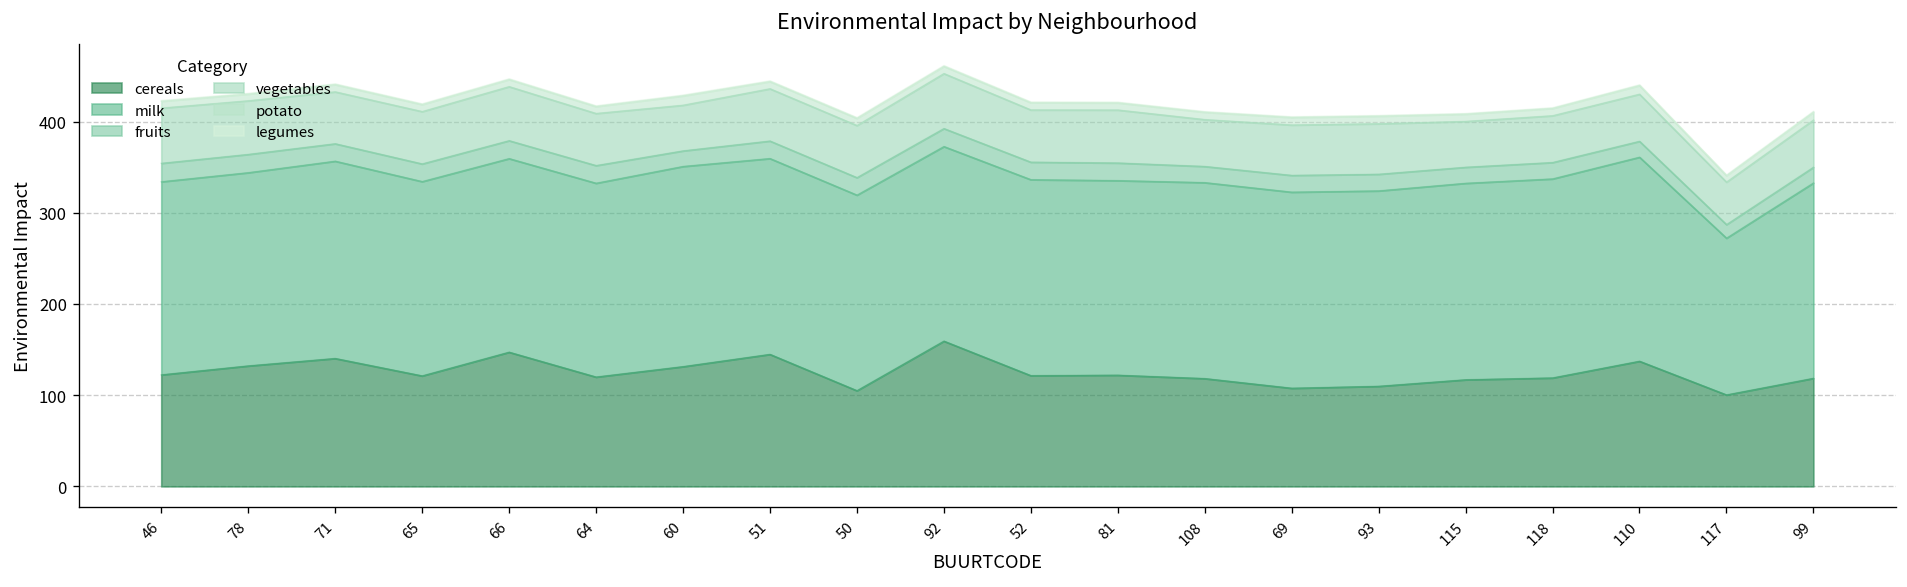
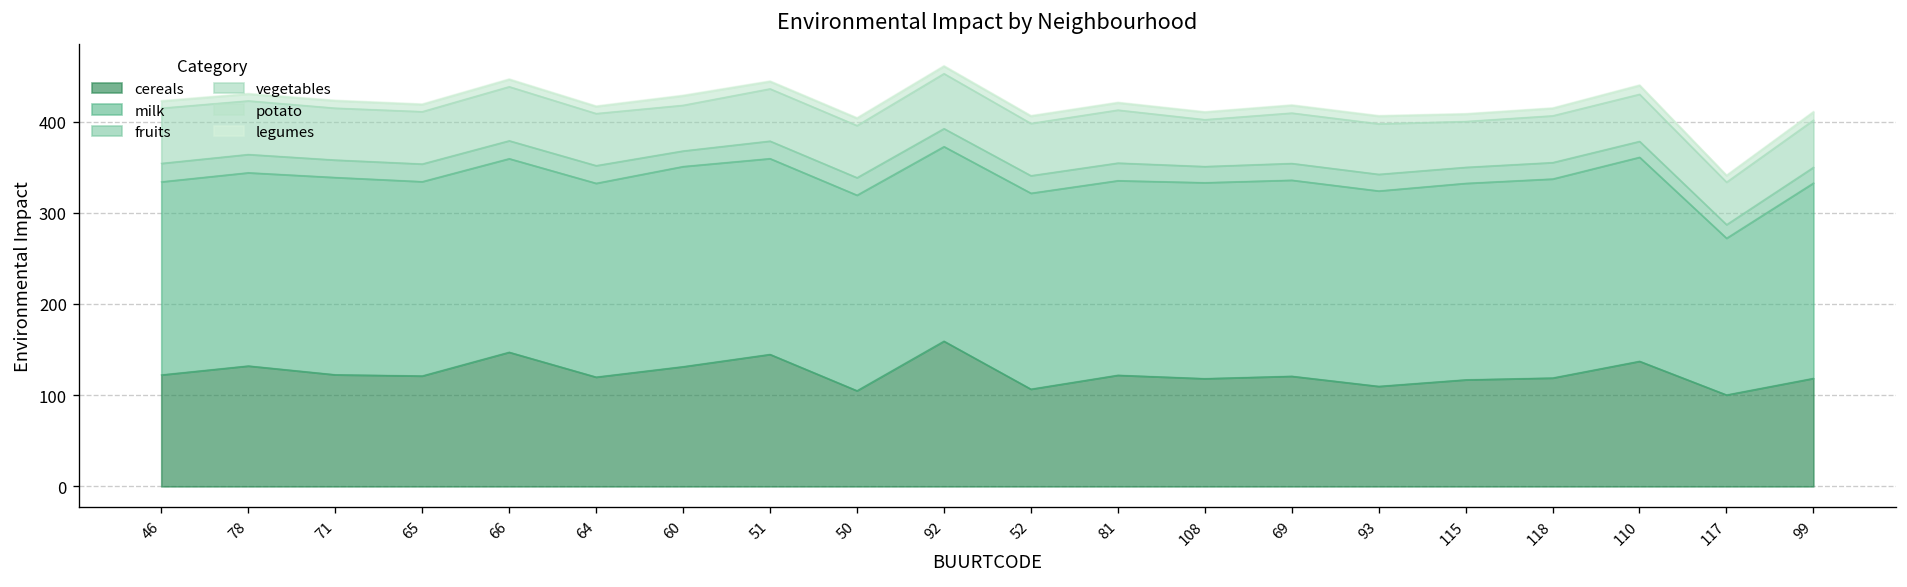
cereals, 71: 140 -> 120
cereals, 52: 120 -> 110
cereals, 69: 110 -> 120
